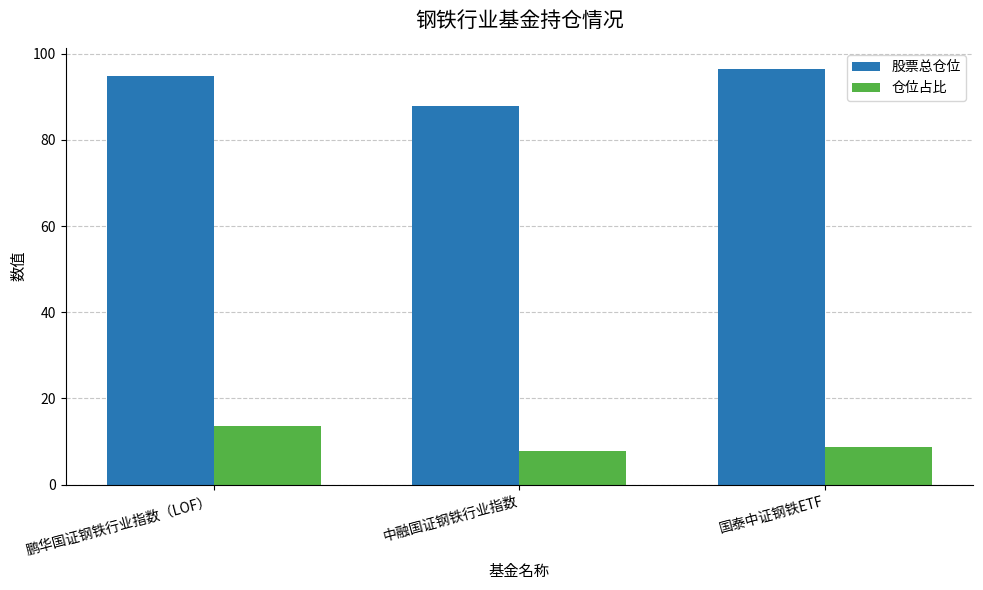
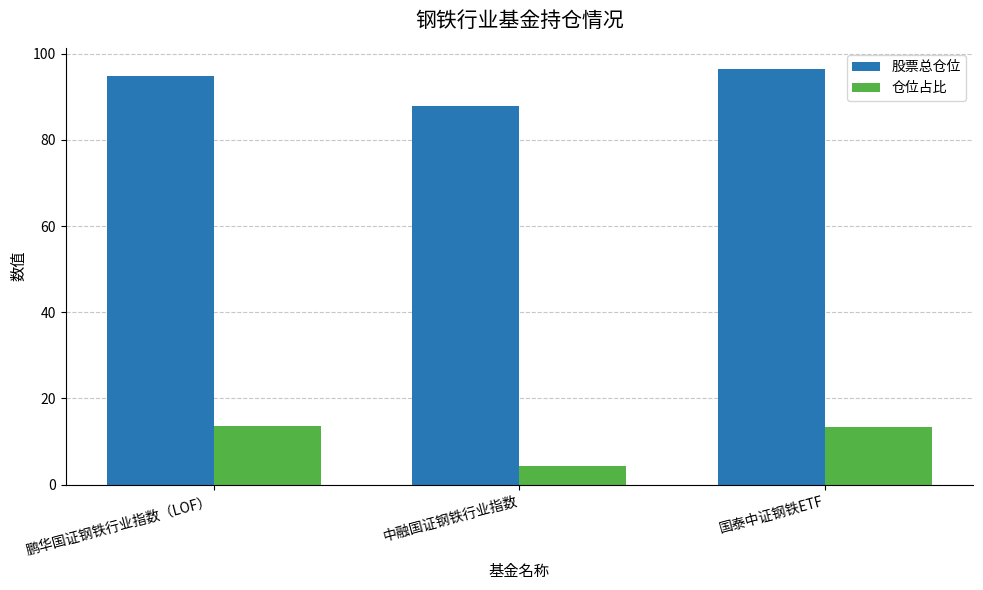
仓位占比, 中融国证钢铁行业指数: 8 -> 4
仓位占比, 国泰中证钢铁ETF: 9 -> 13
